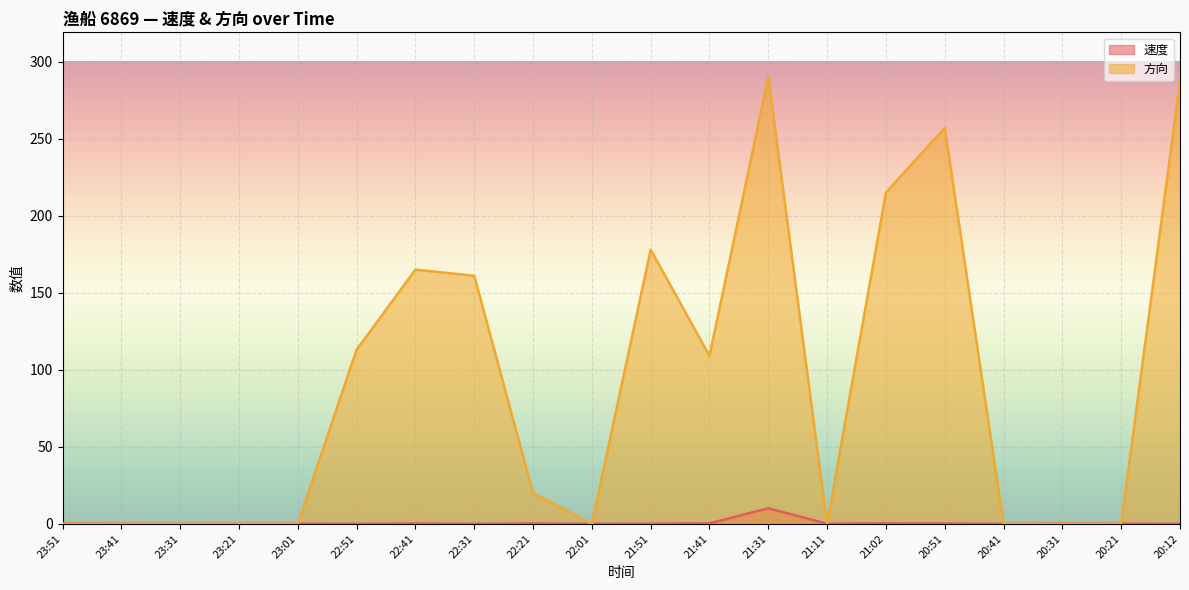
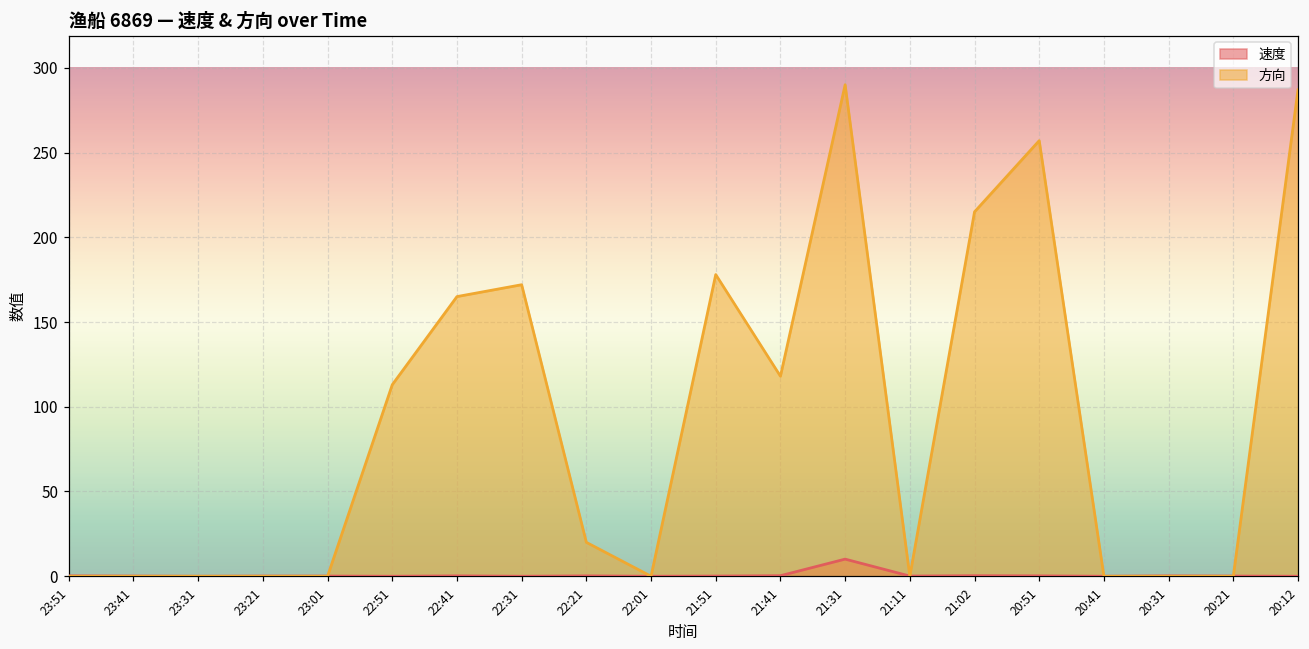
方向, 22:31: 161 -> 172
方向, 21:41: 109 -> 118
